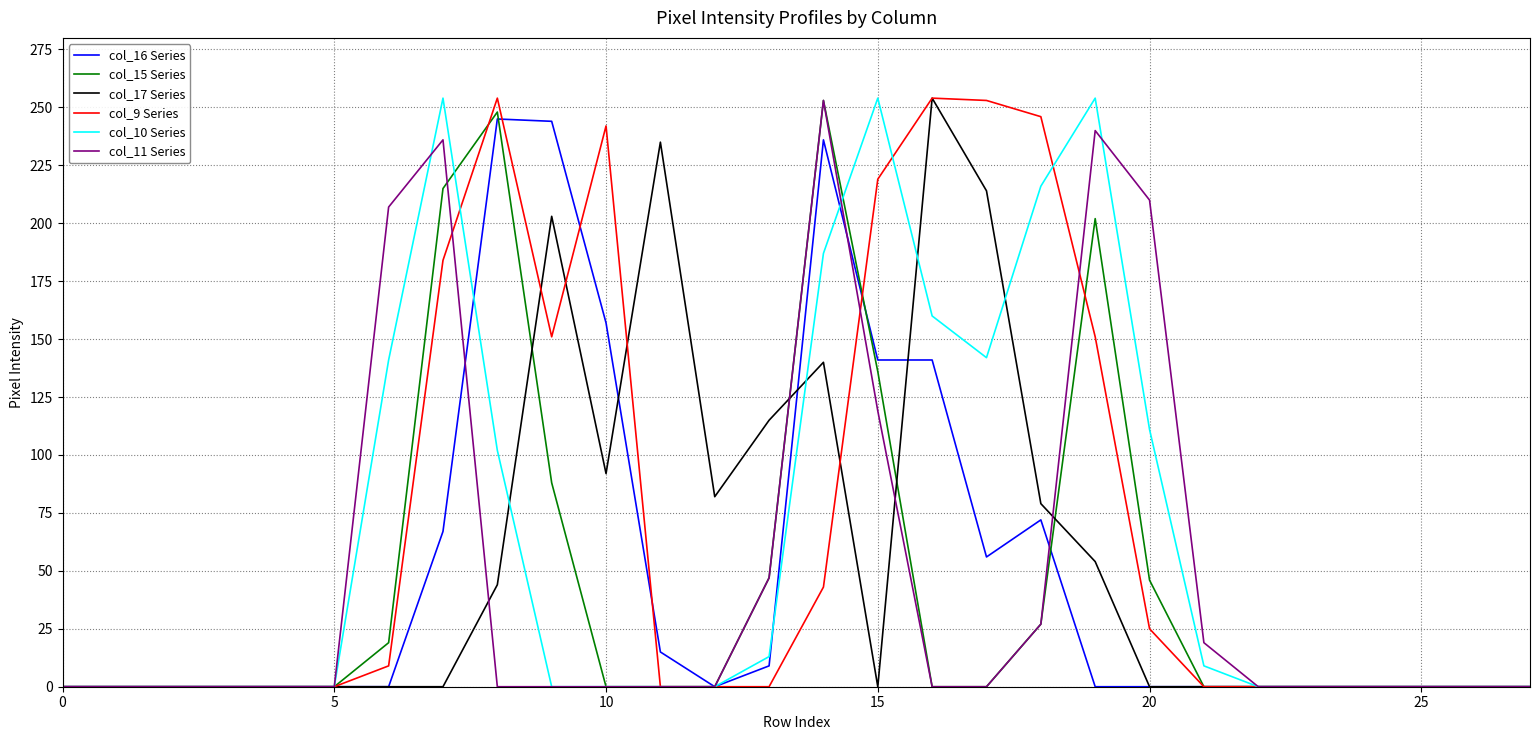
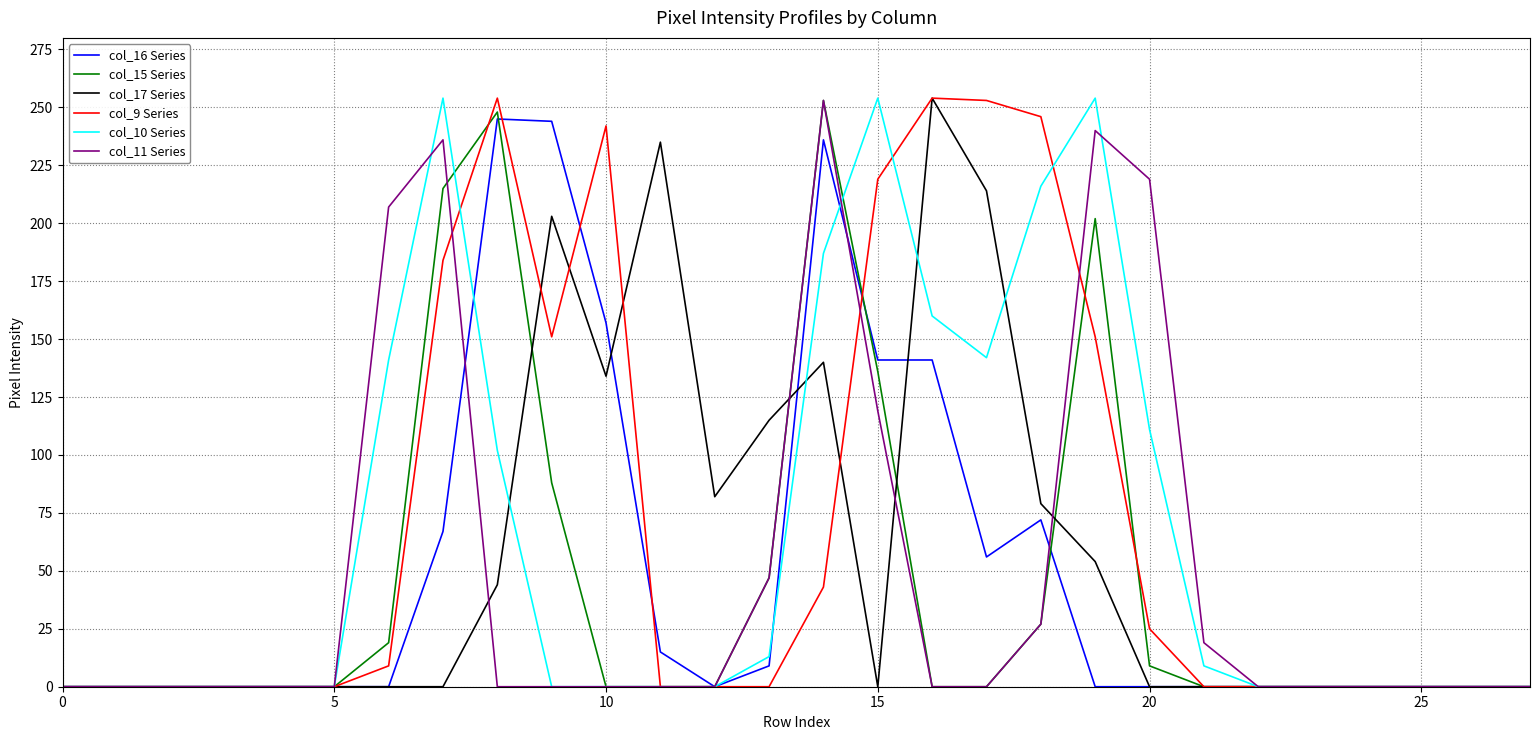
col_17 Series, 10: 92 -> 134
col_15 Series, 20: 46 -> 9
col_11 Series, 20: 210 -> 219
